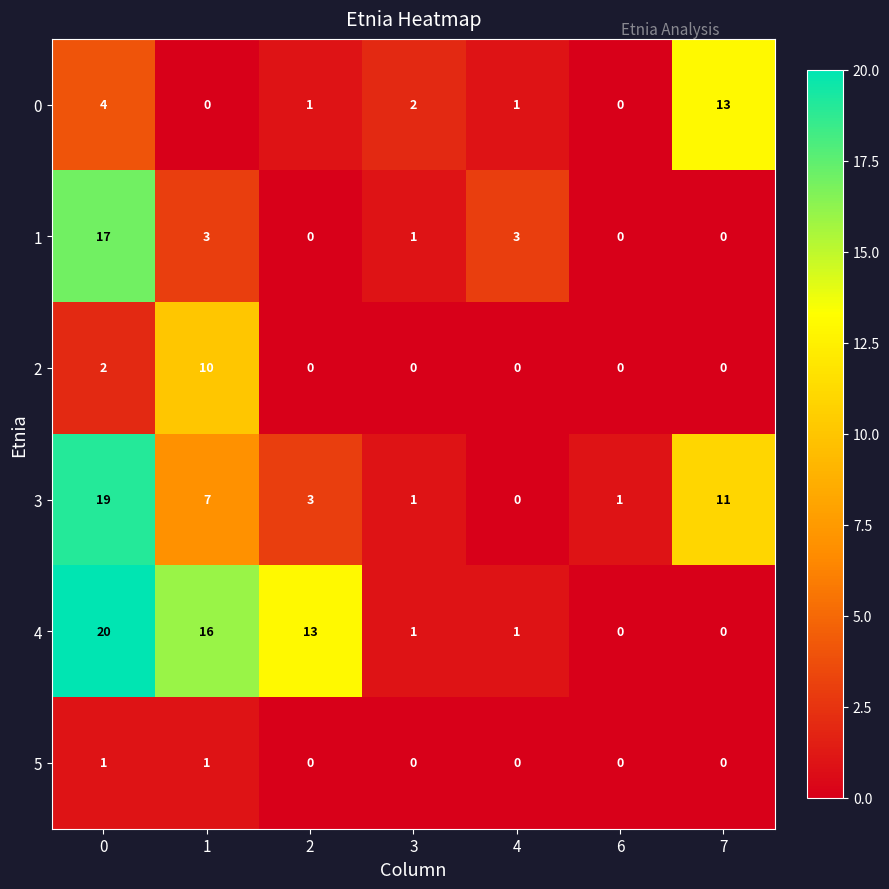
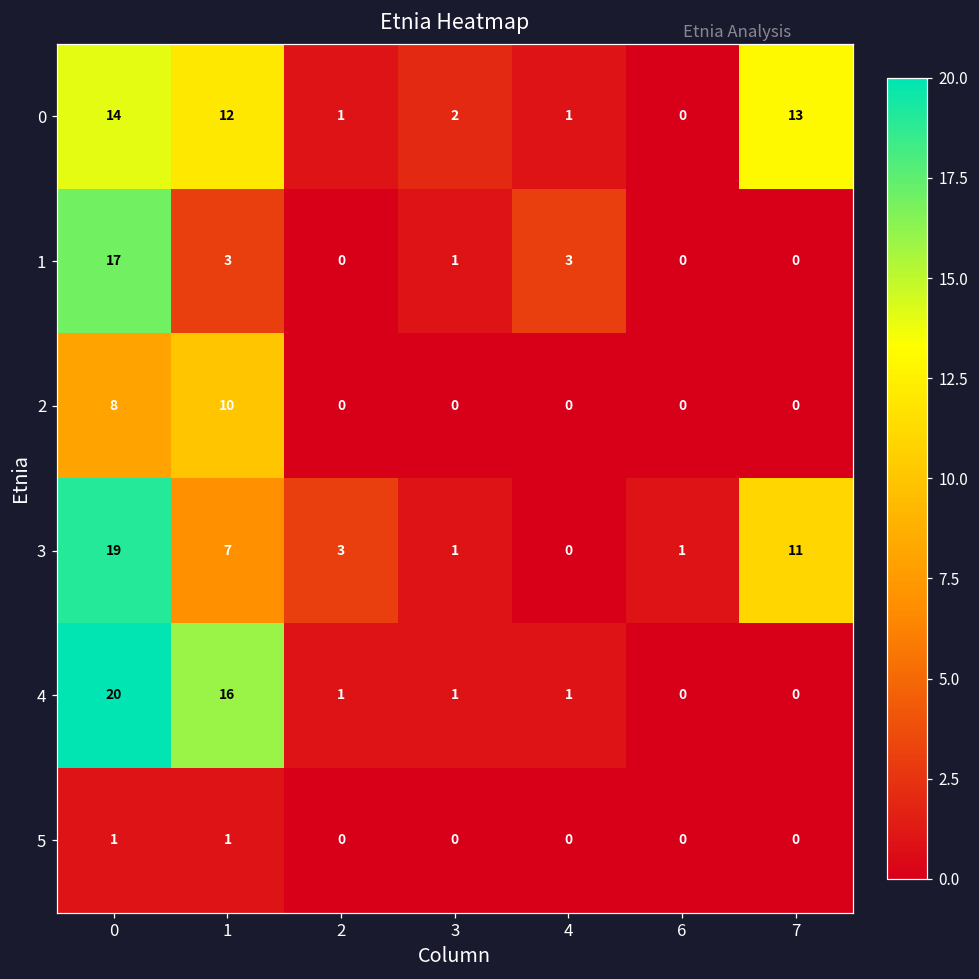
0, 0: 4 -> 14
0, 1: 0 -> 12
2, 0: 2 -> 8
4, 2: 13 -> 1
